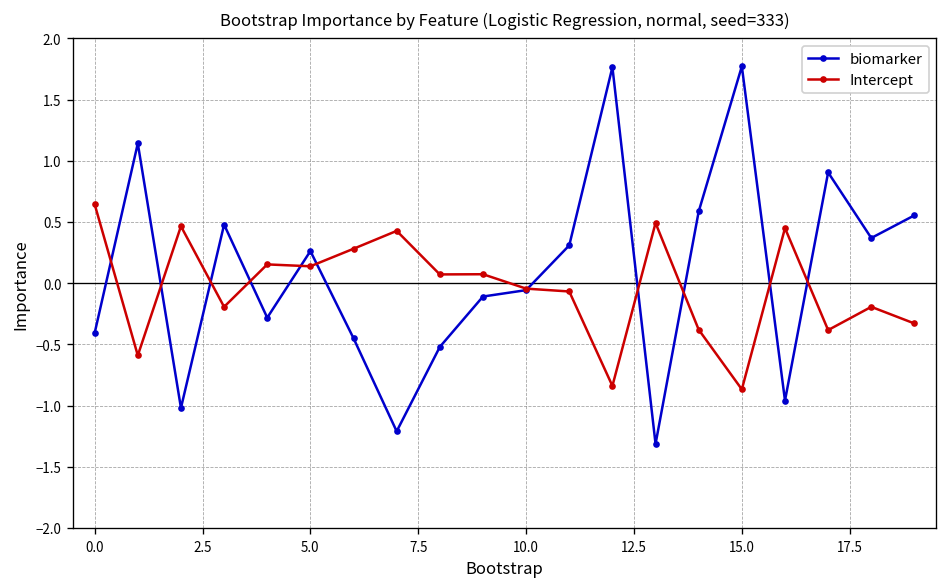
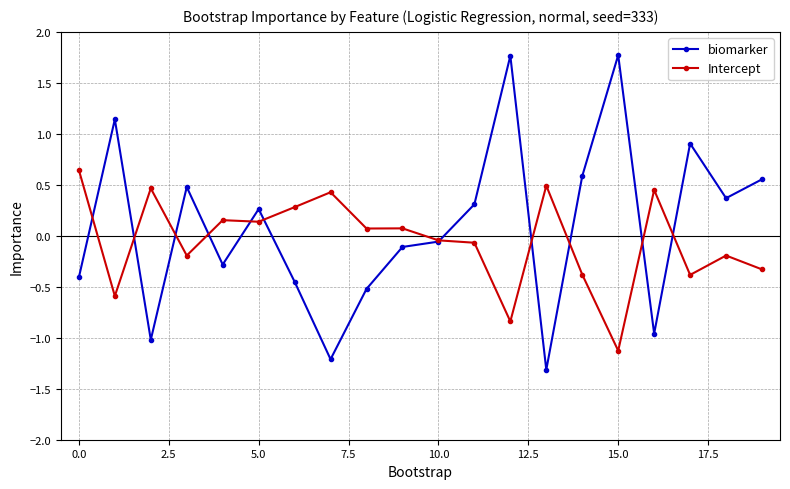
Intercept, 15.0: -0.87 -> -1.13
